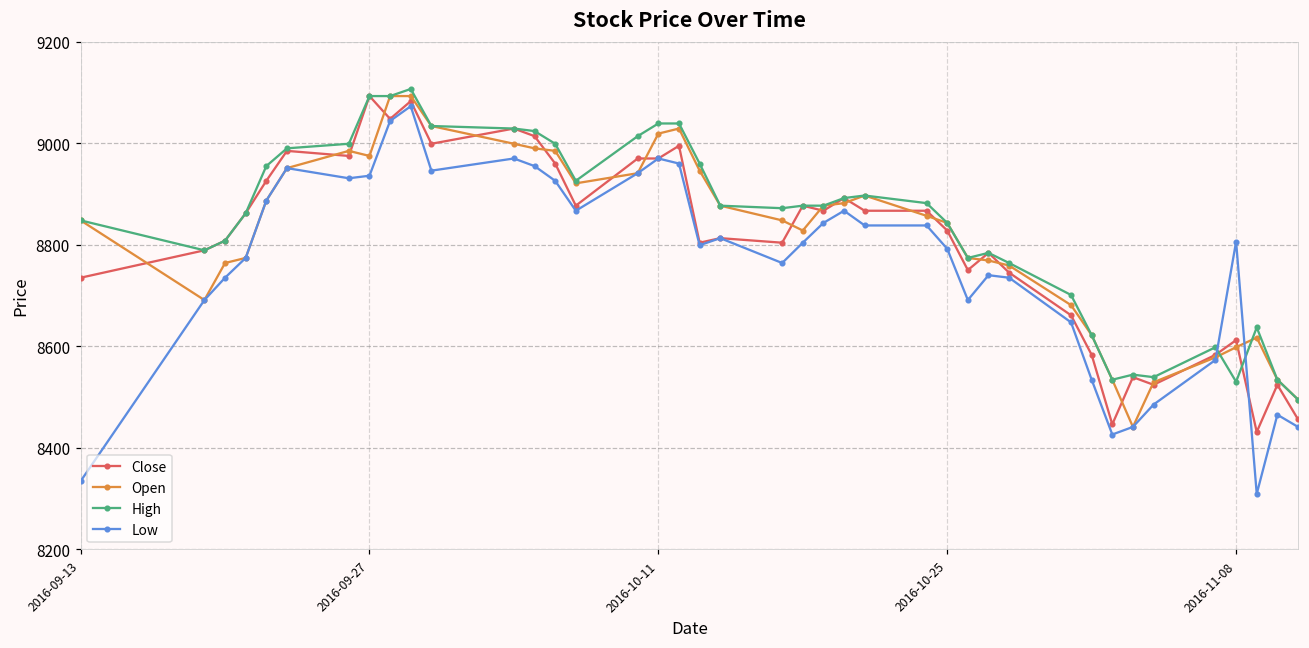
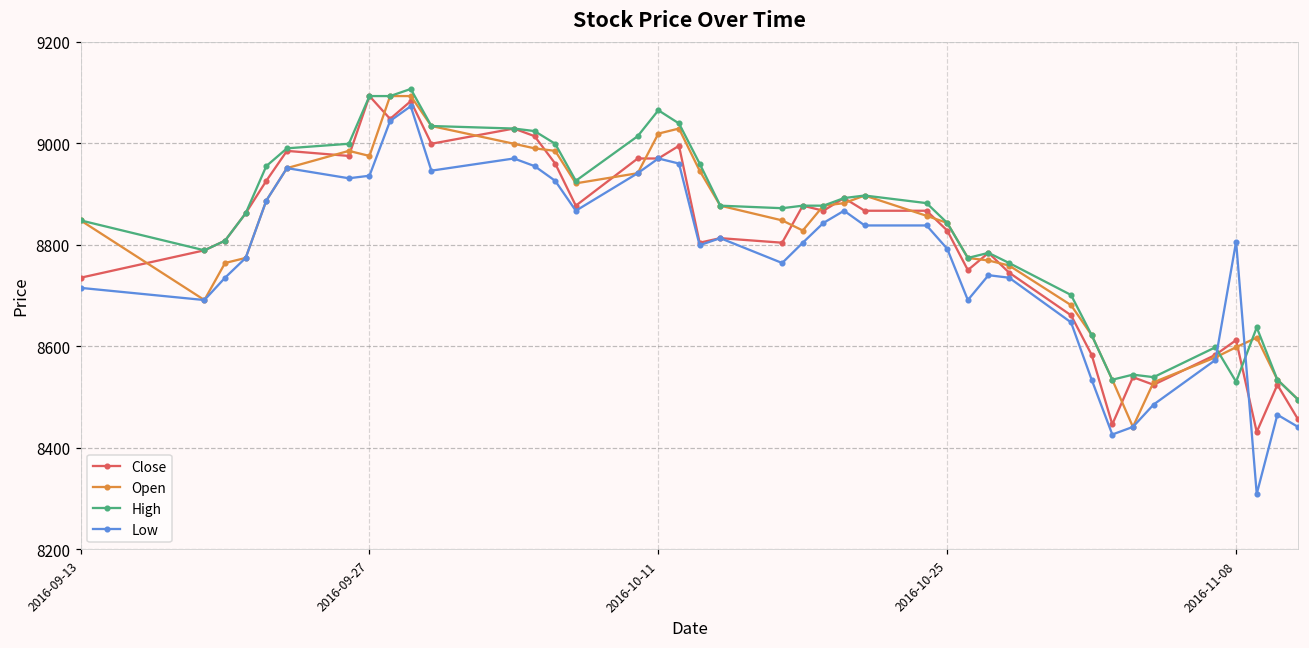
Low, 2016-09-13: 8330 -> 8720
High, 2016-10-11: 9040 -> 9070
